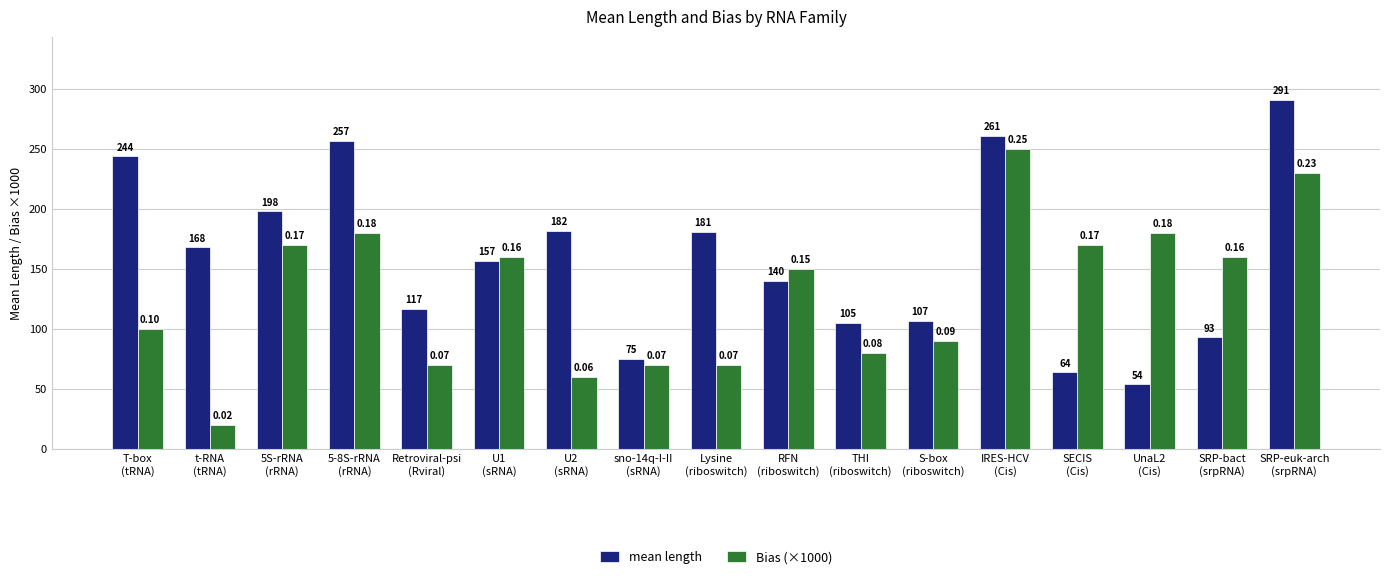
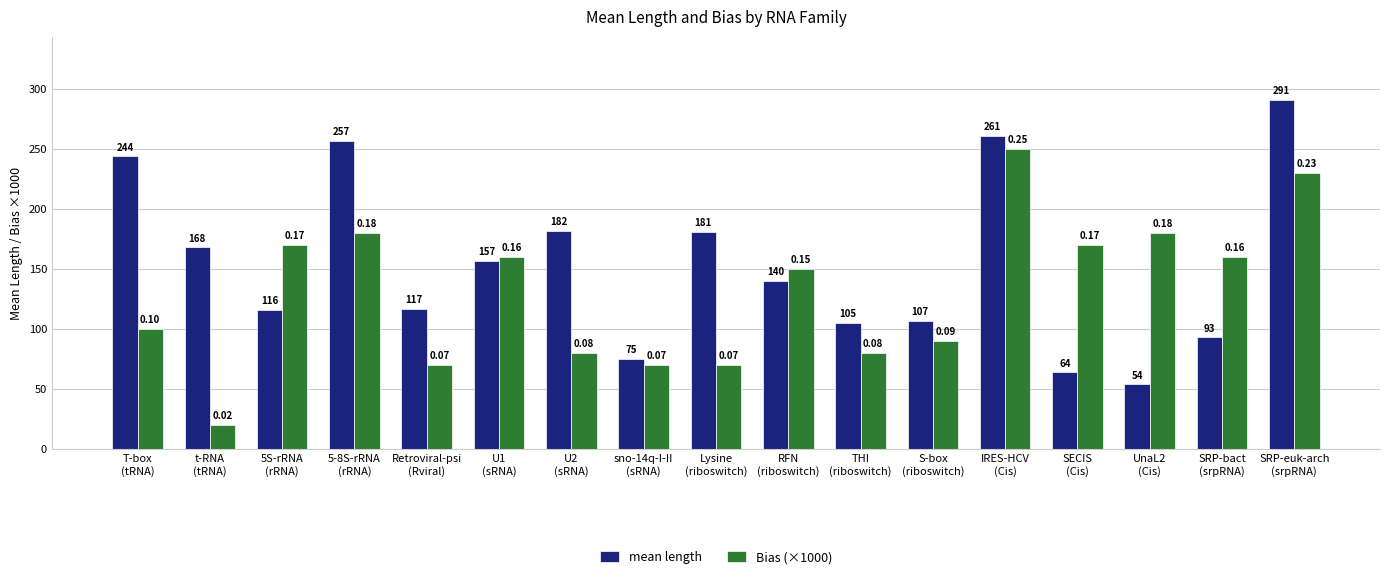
mean length, 5S-rRNA (rRNA): 198 -> 116
Bias (×1000), U2 (sRNA): 0.06 -> 0.08
